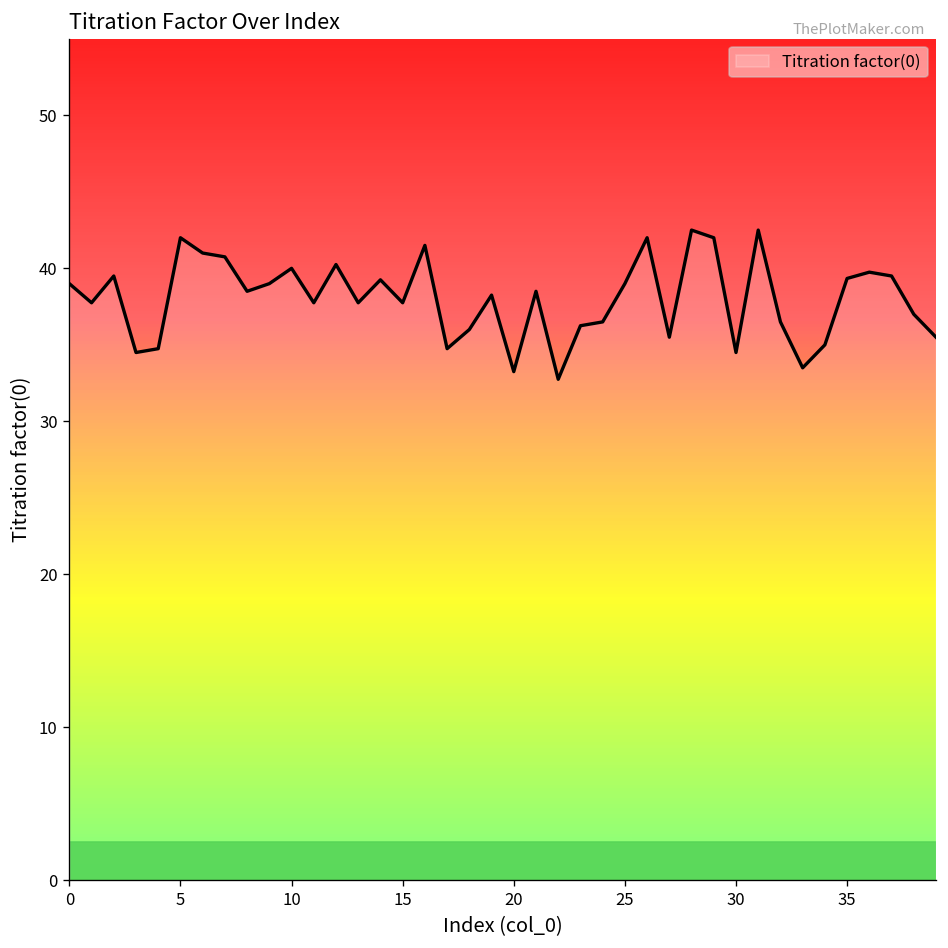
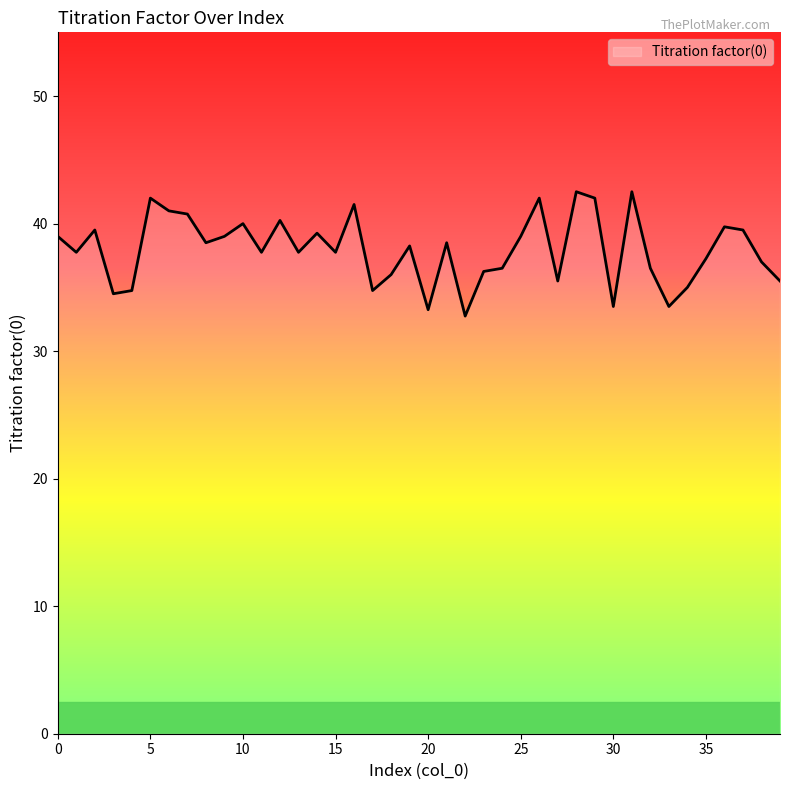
30: 34.5 -> 33.5
35: 39.3 -> 37.3
